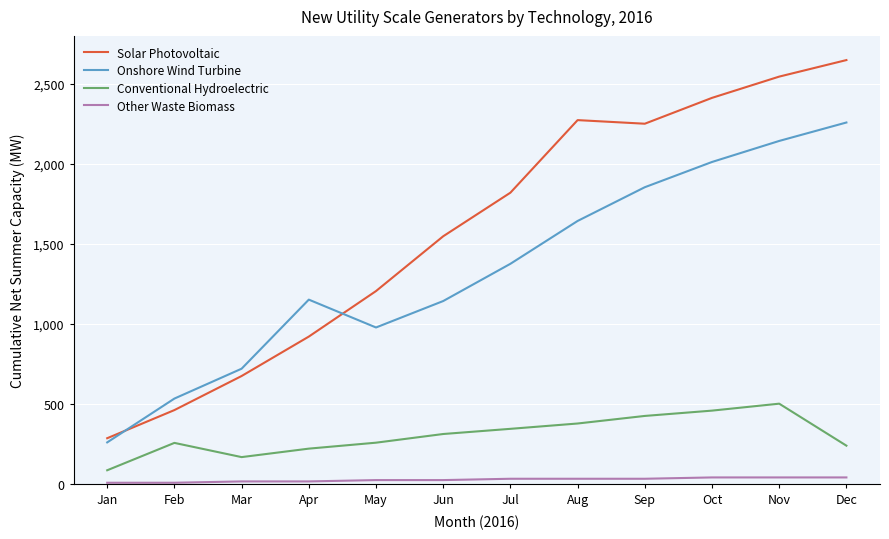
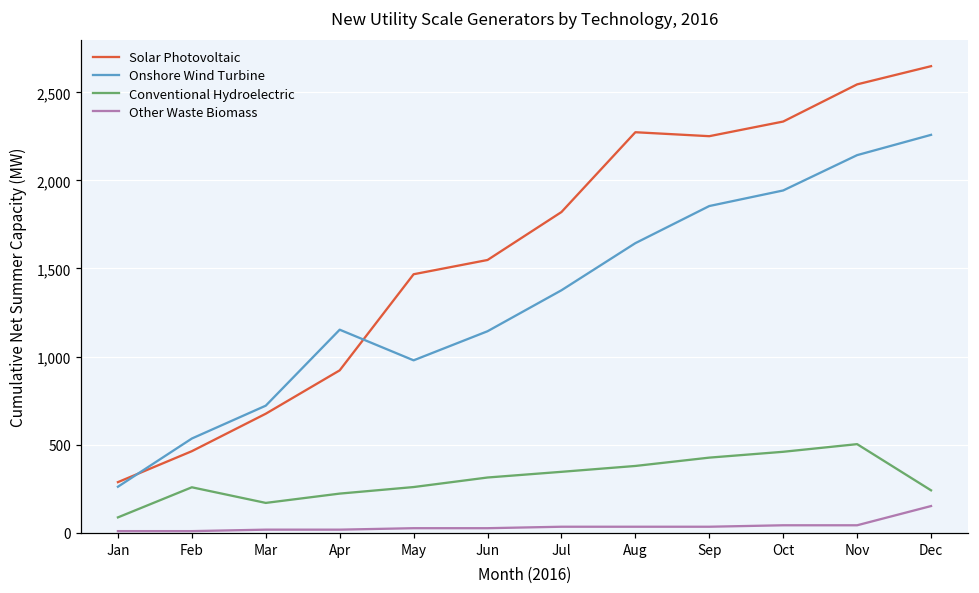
Solar Photovoltaic, May: 1,210 -> 1,470
Solar Photovoltaic, Oct: 2,410 -> 2,330
Onshore Wind Turbine, Oct: 2,010 -> 1,940
Other Waste Biomass, Dec: 40 -> 150
